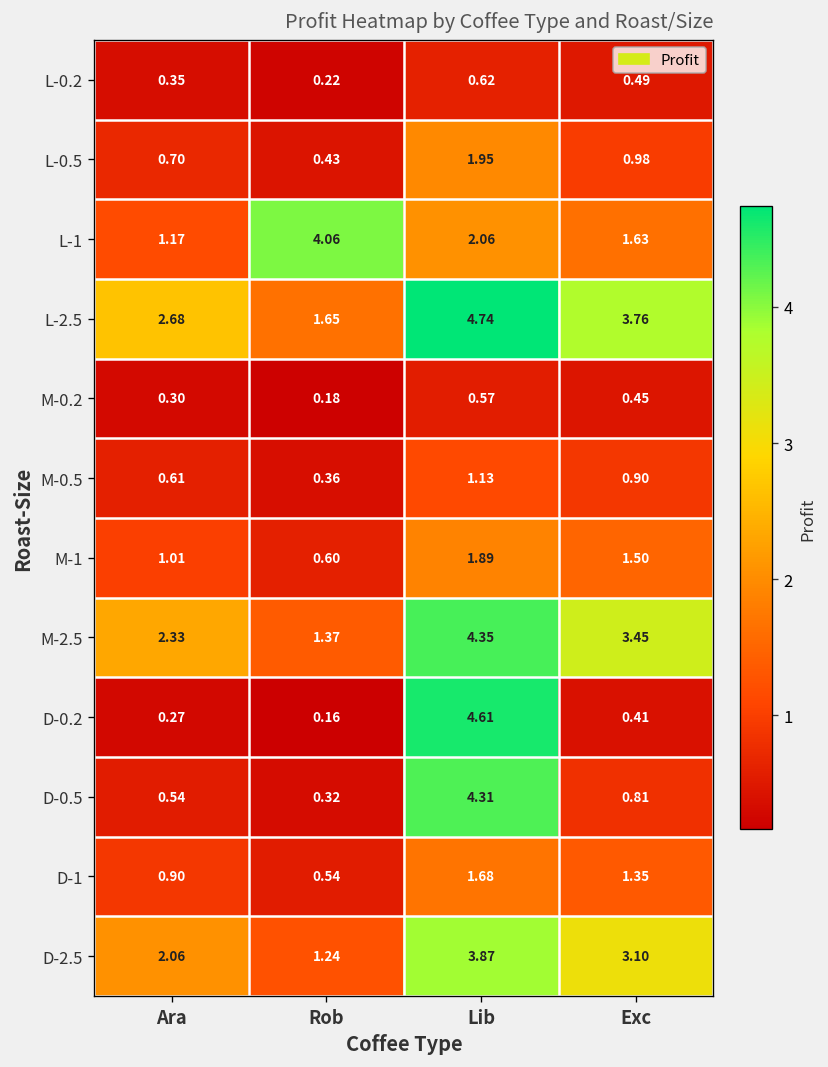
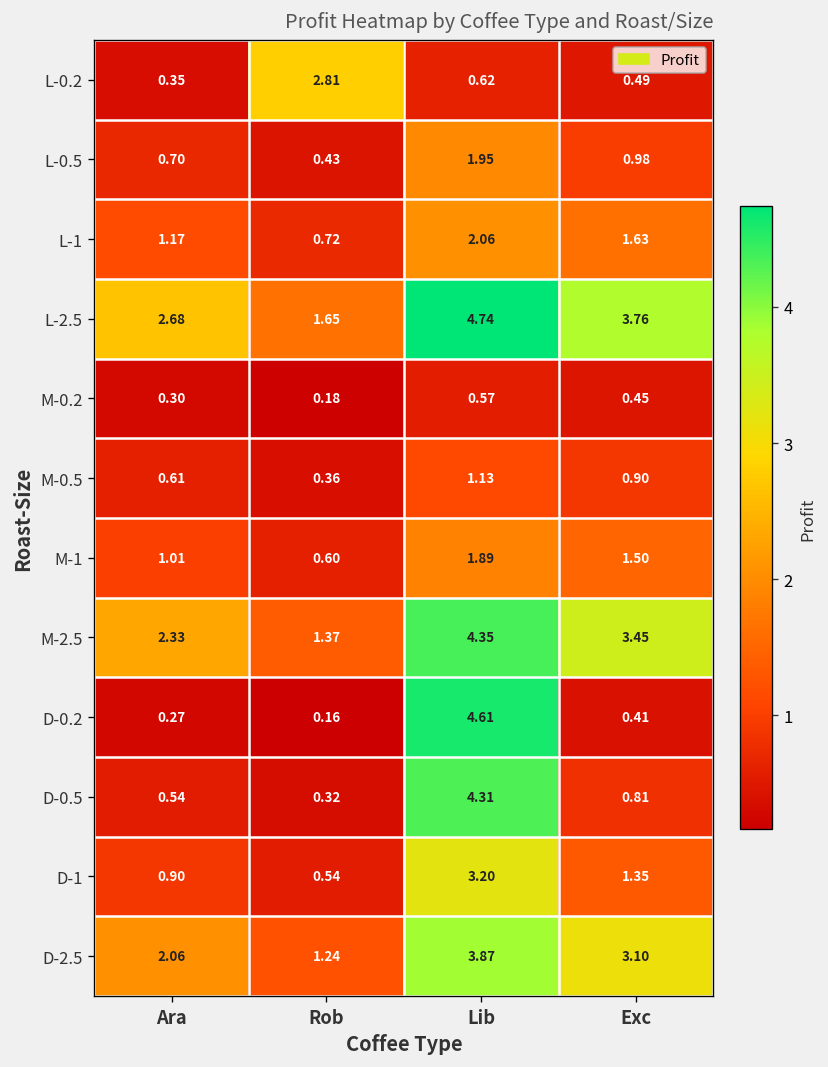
L-0.2, Rob: 0.22 -> 2.81
L-1, Rob: 4.06 -> 0.72
D-1, Lib: 1.68 -> 3.20
